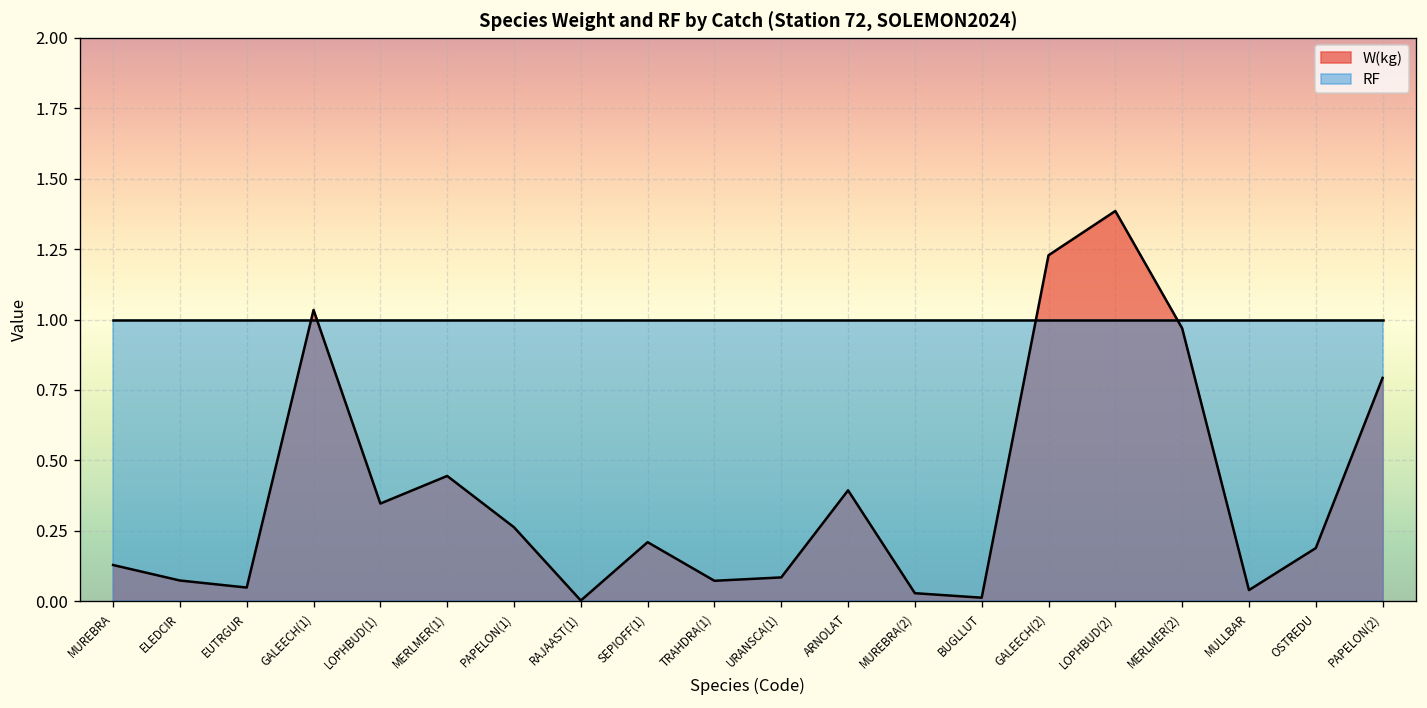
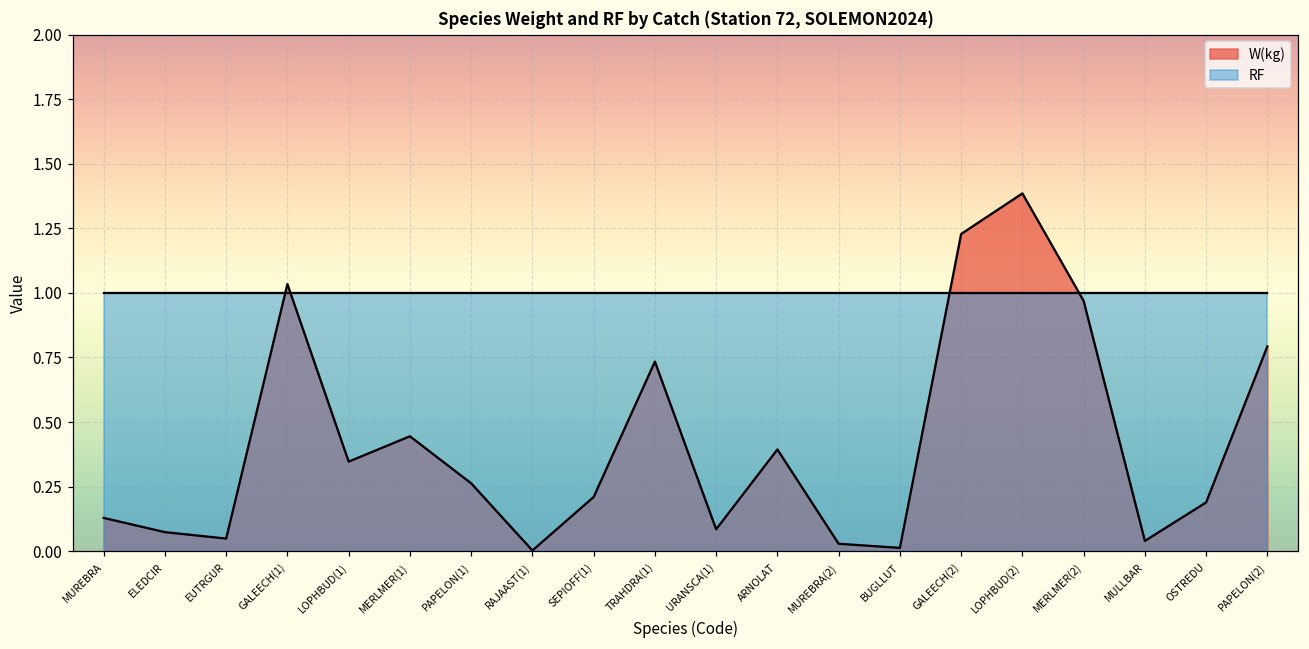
W(kg), TRAHDRA(1): 0.07 -> 0.73
